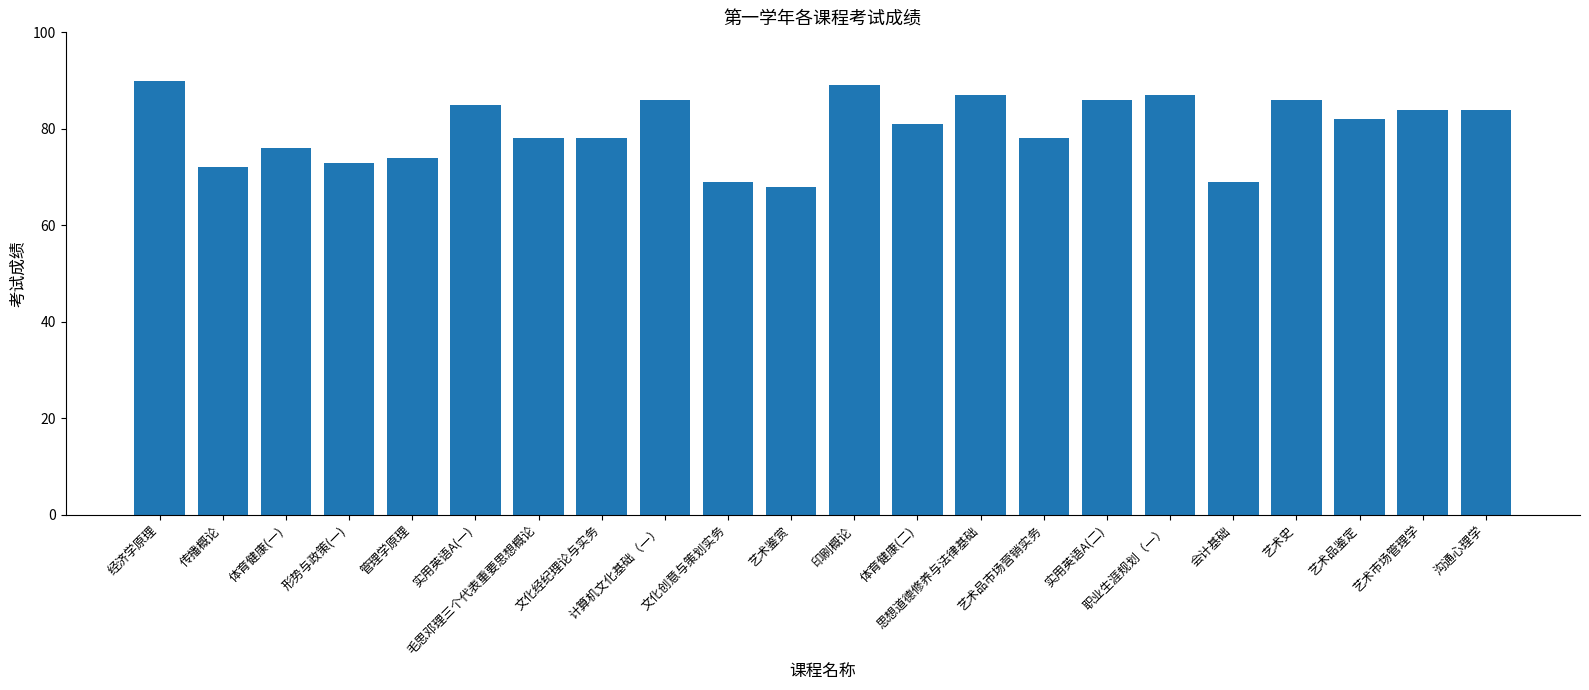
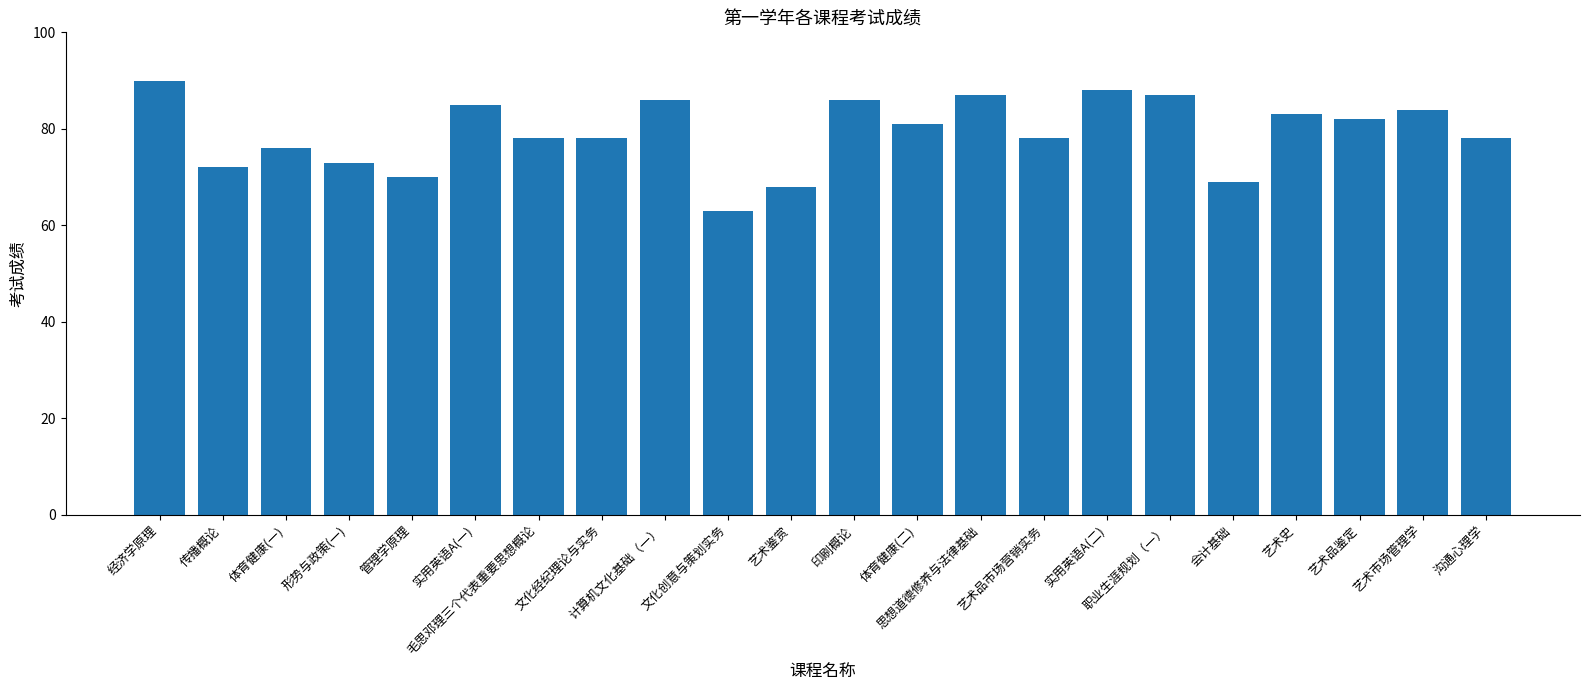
管理学原理: 74 -> 70
文化创意与策划实务: 69 -> 63
印刷概论: 89 -> 86
实用英语A(二): 86 -> 88
艺术史: 86 -> 83
沟通心理学: 84 -> 78
